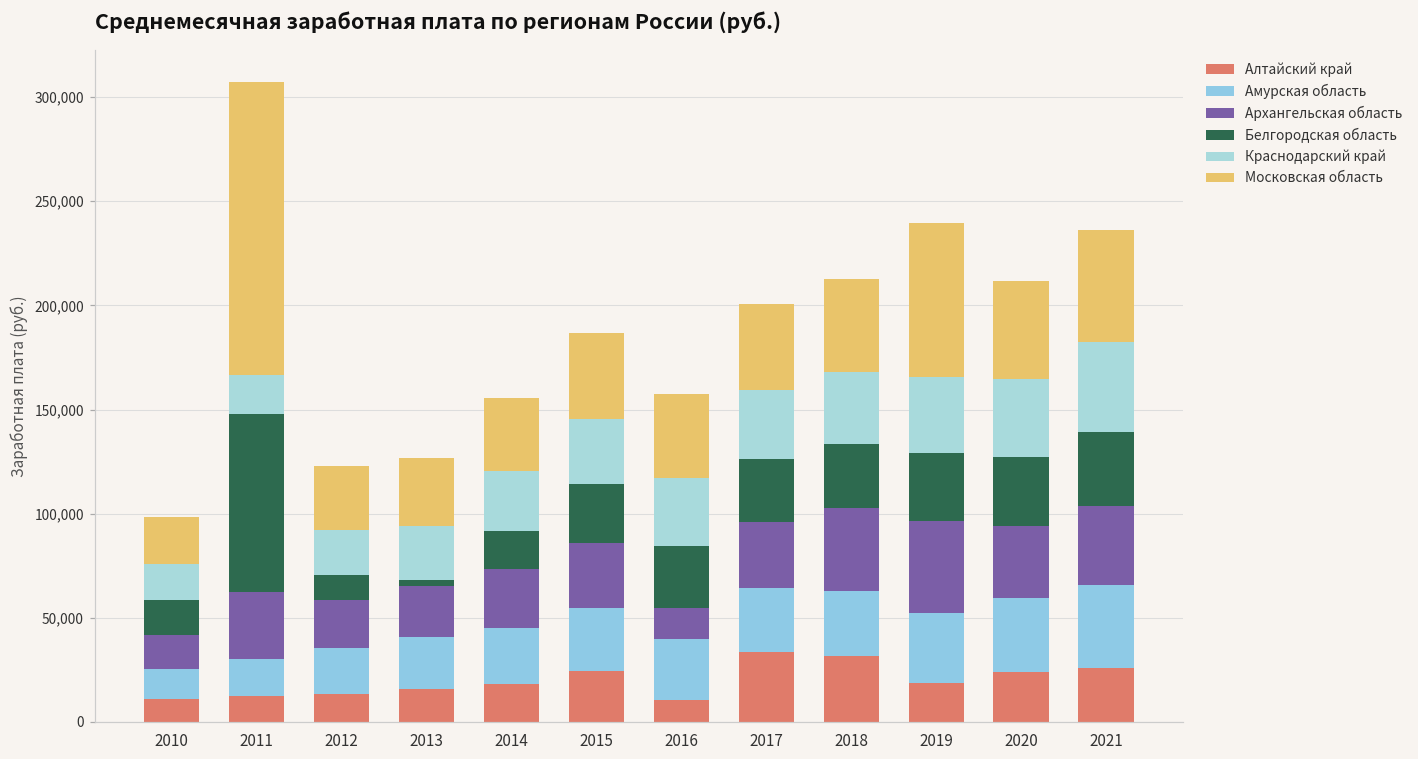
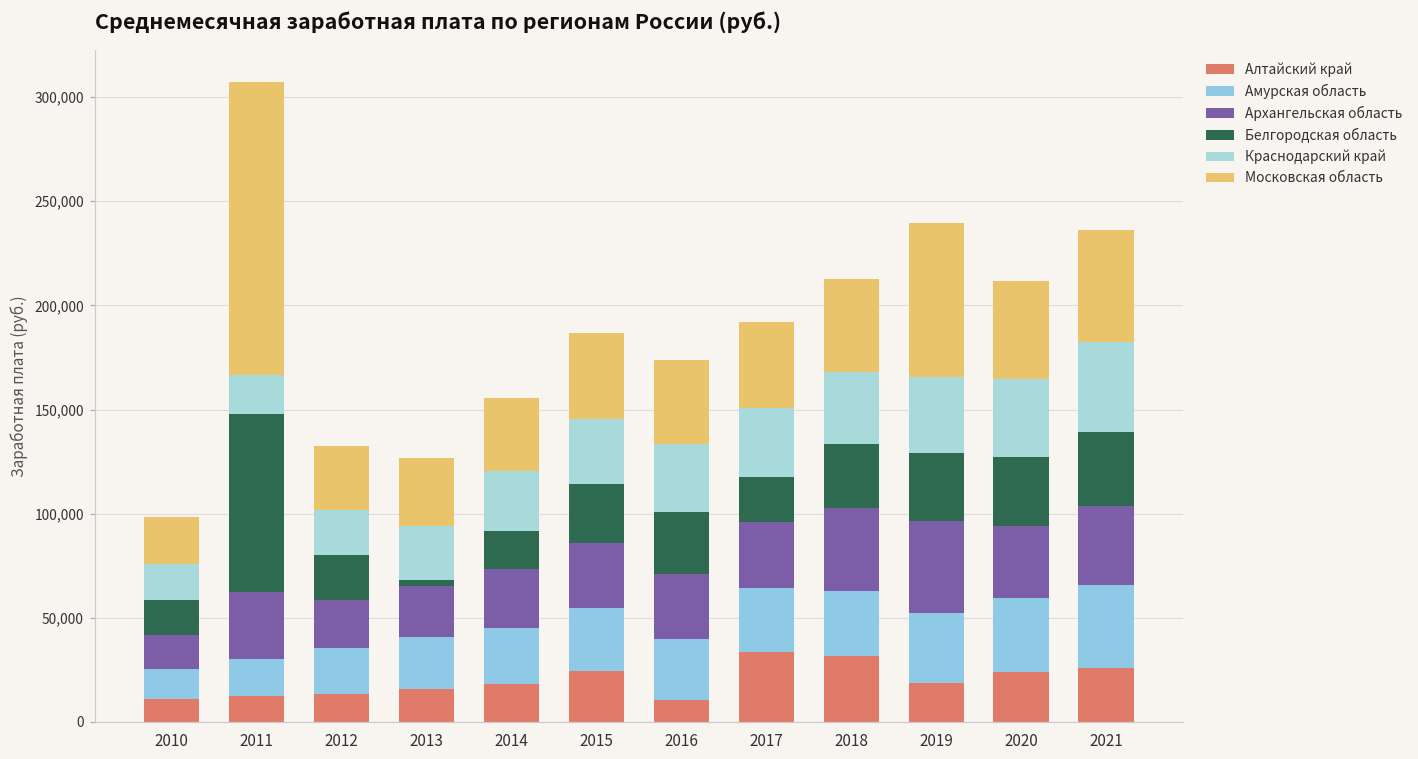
Белгородская область, 2012: 12,000 -> 22,000
Архангельская область, 2016: 15,000 -> 31,000
Белгородская область, 2017: 30,000 -> 22,000
